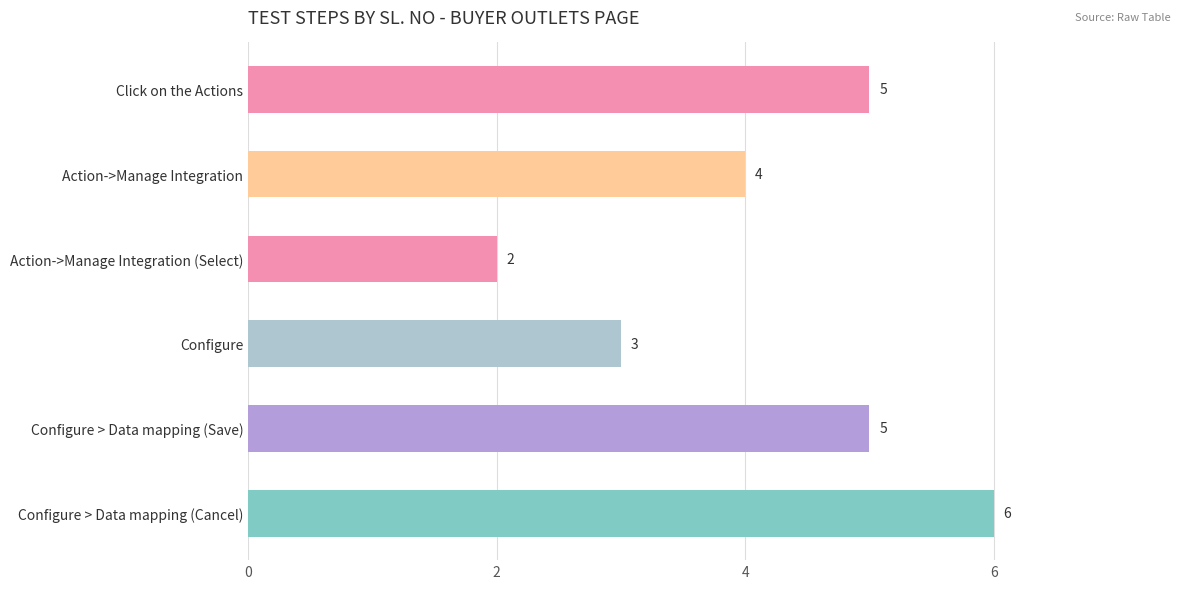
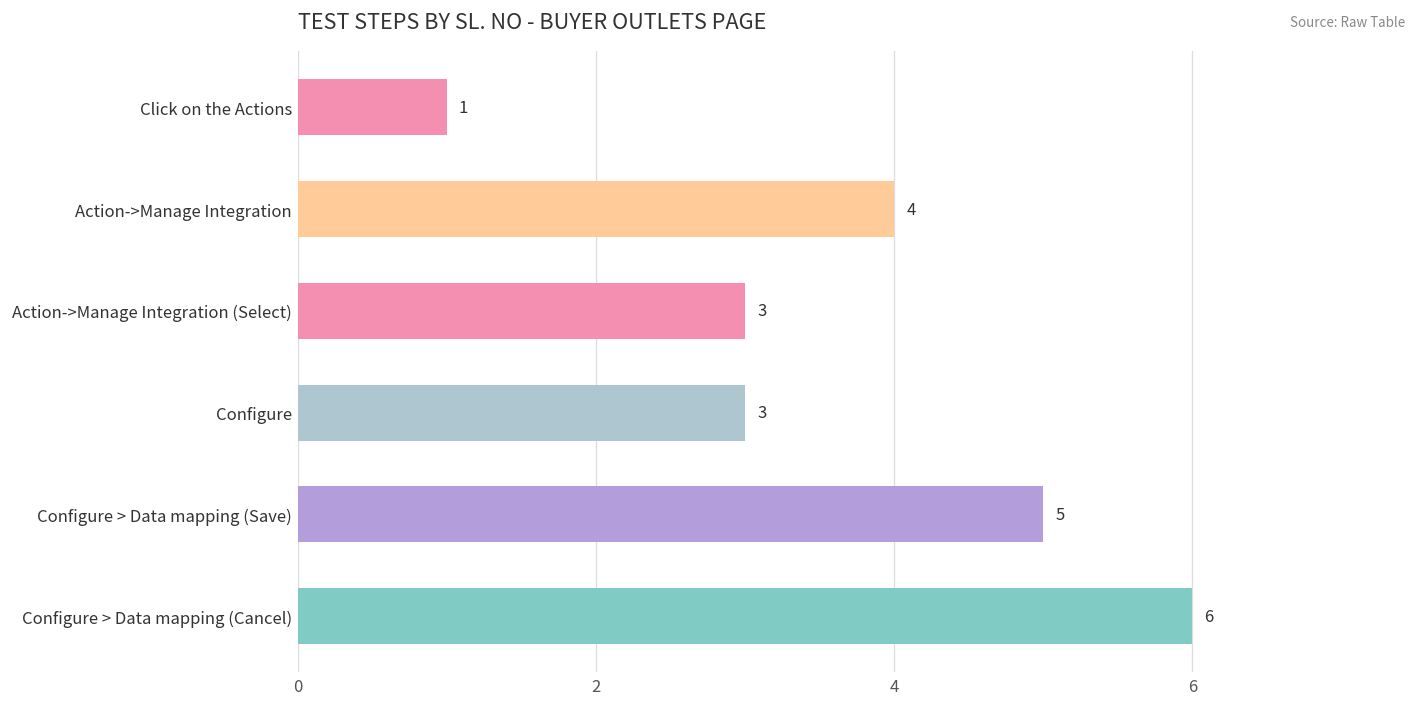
Click on the Actions: 5 -> 1
Action->Manage Integration (Select): 2 -> 3
